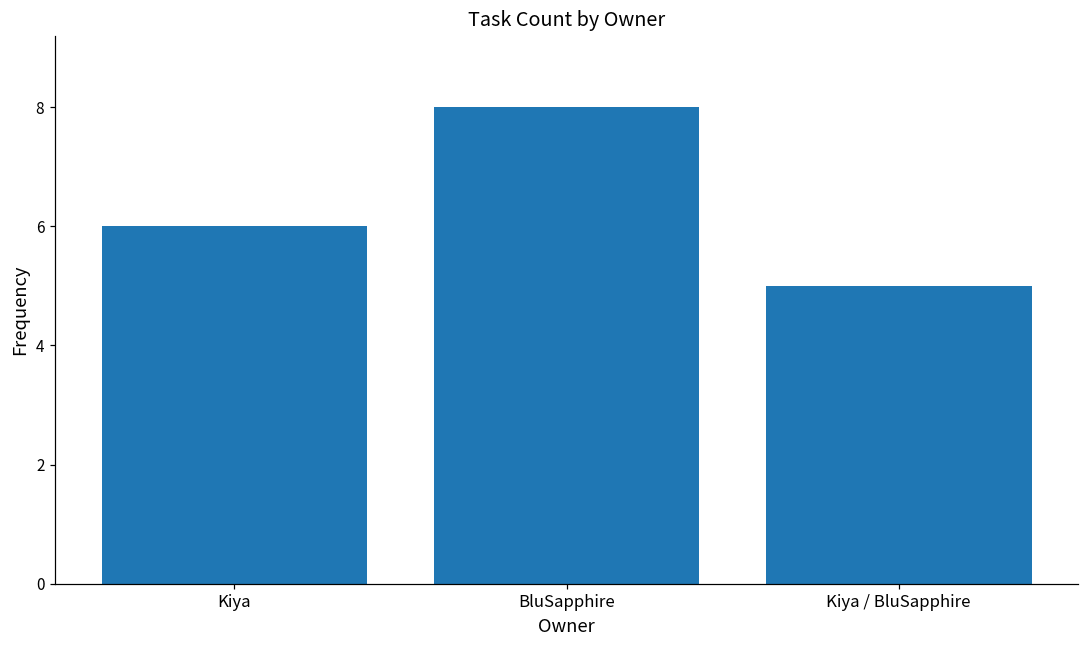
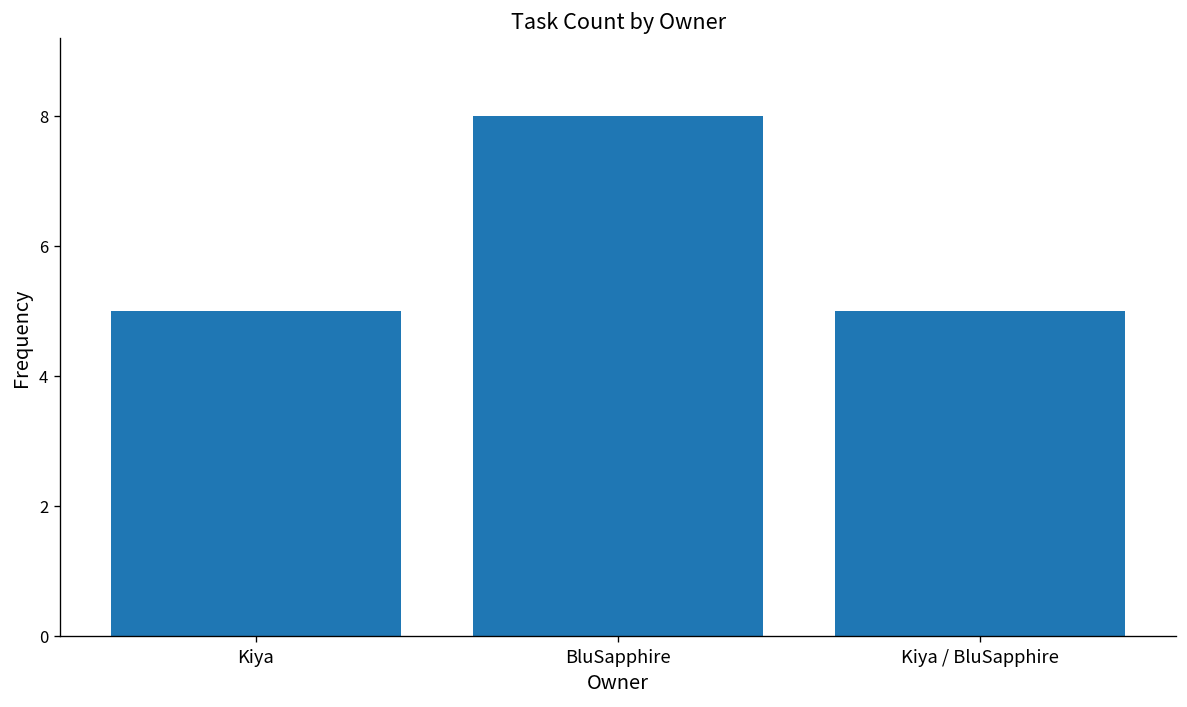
Kiya: 6 -> 5
